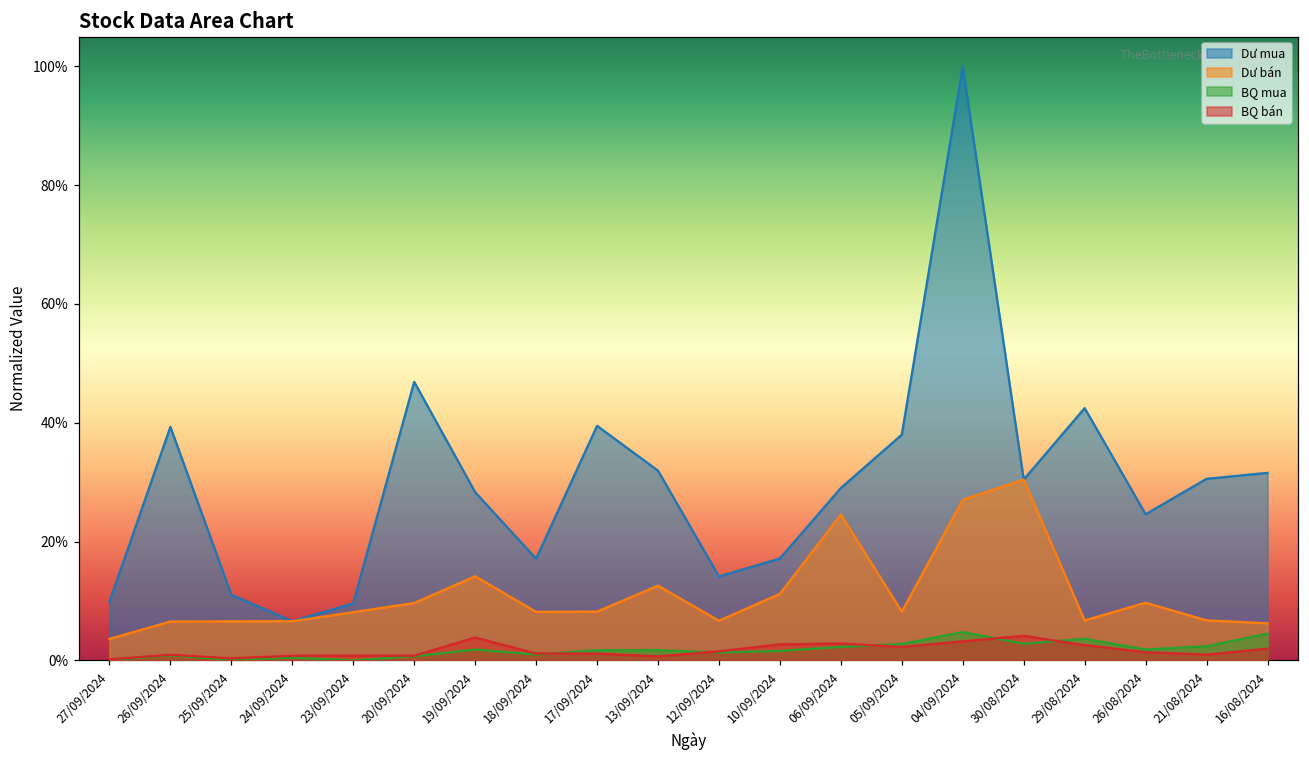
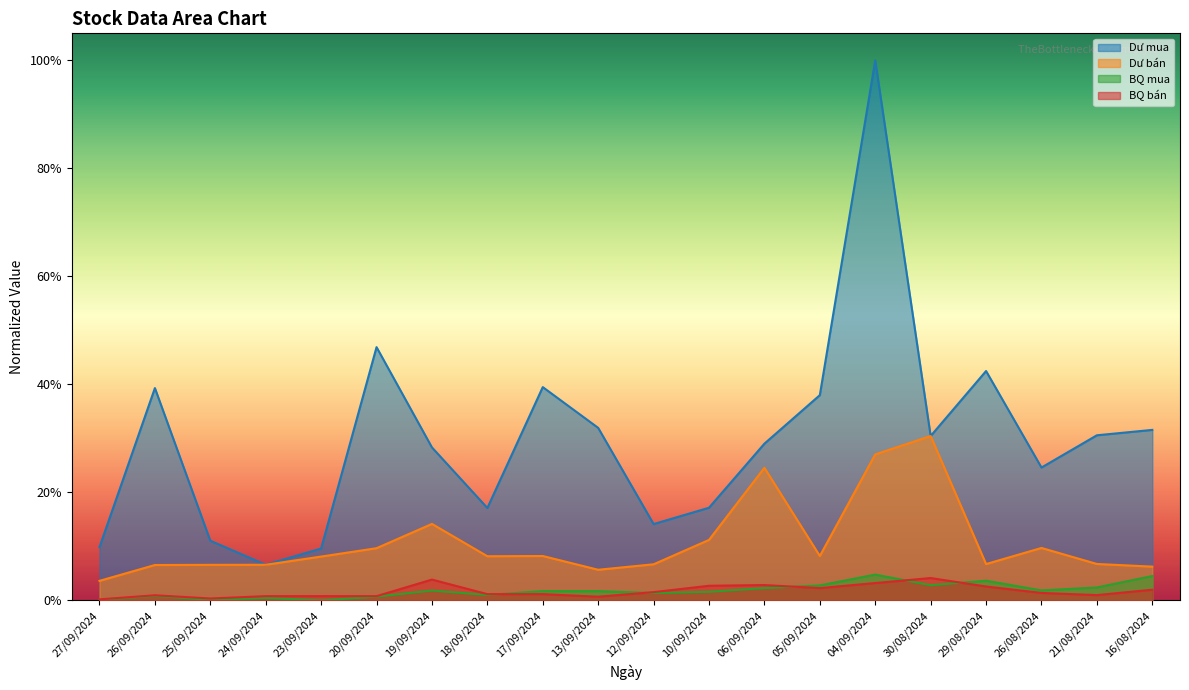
Dư bán, 13/09/2024: 13% -> 6%
